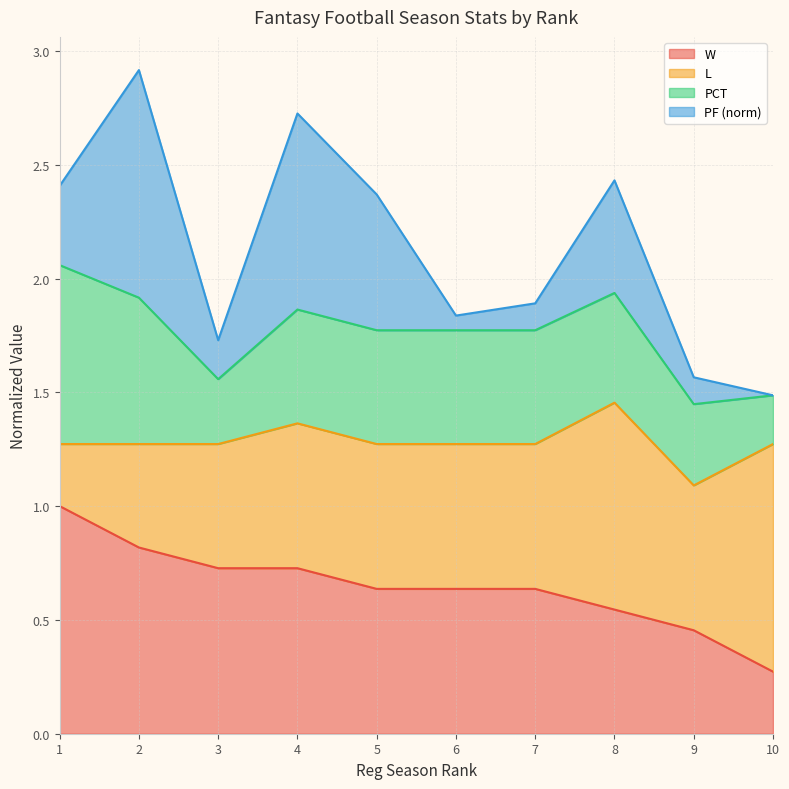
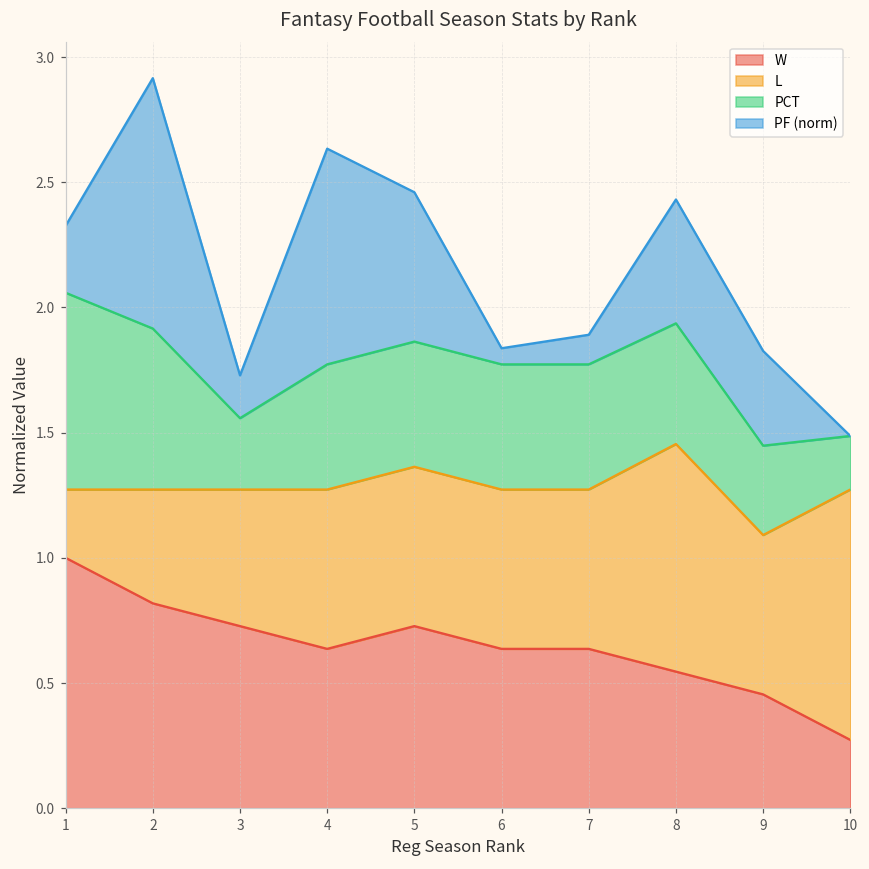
PF (norm), 1: 0.35 -> 0.27
W, 4: 0.73 -> 0.64
W, 5: 0.64 -> 0.73
PF (norm), 9: 0.12 -> 0.38
